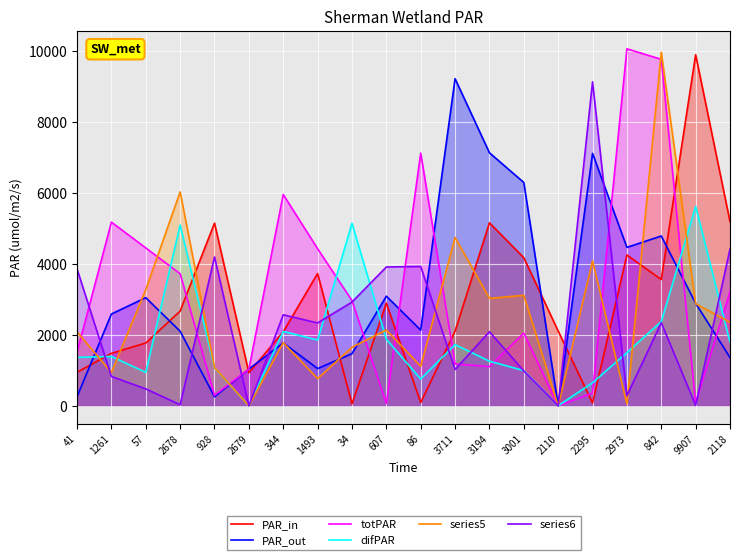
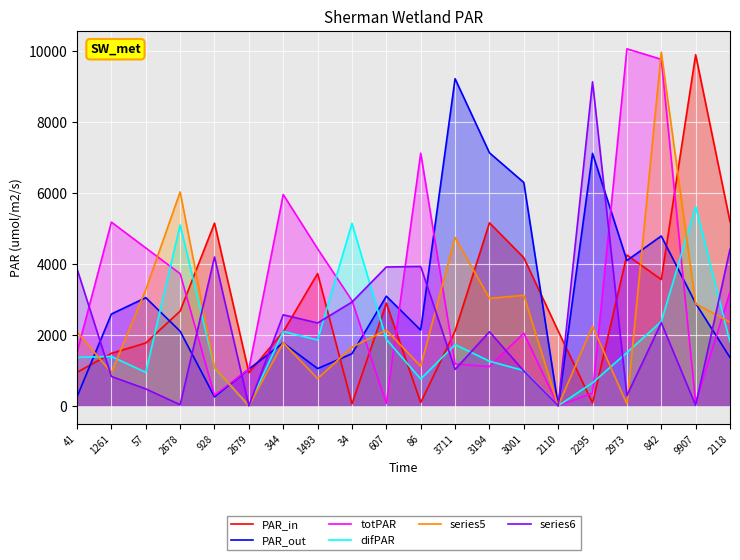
series5, 2295: 4100 -> 2200
PAR_out, 2973: 4500 -> 4100
